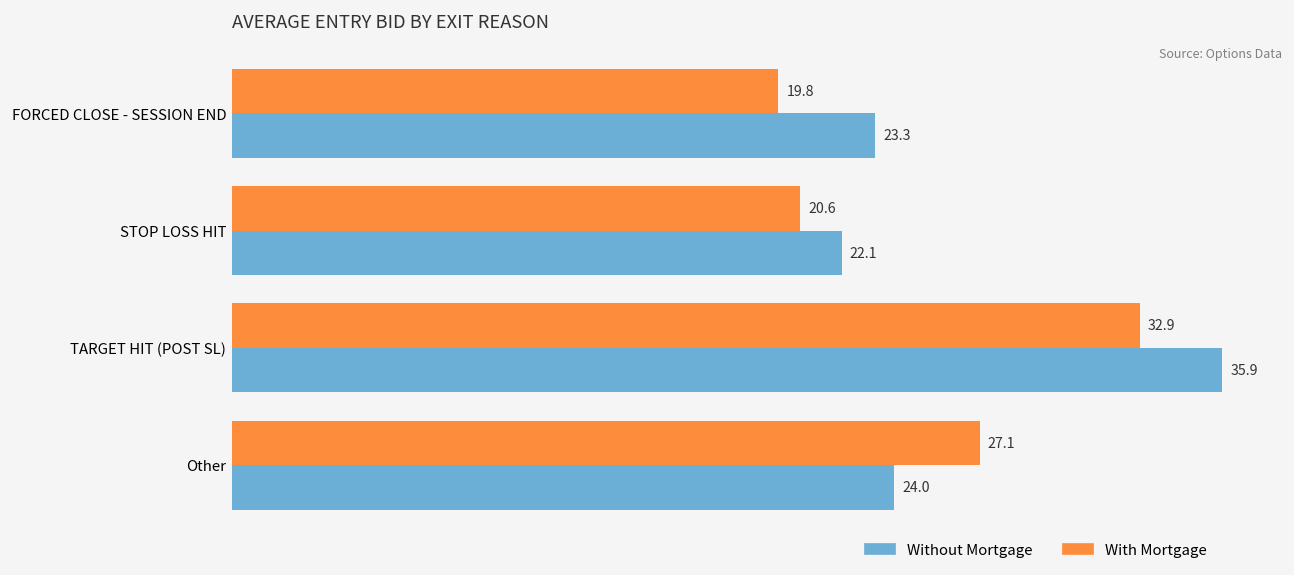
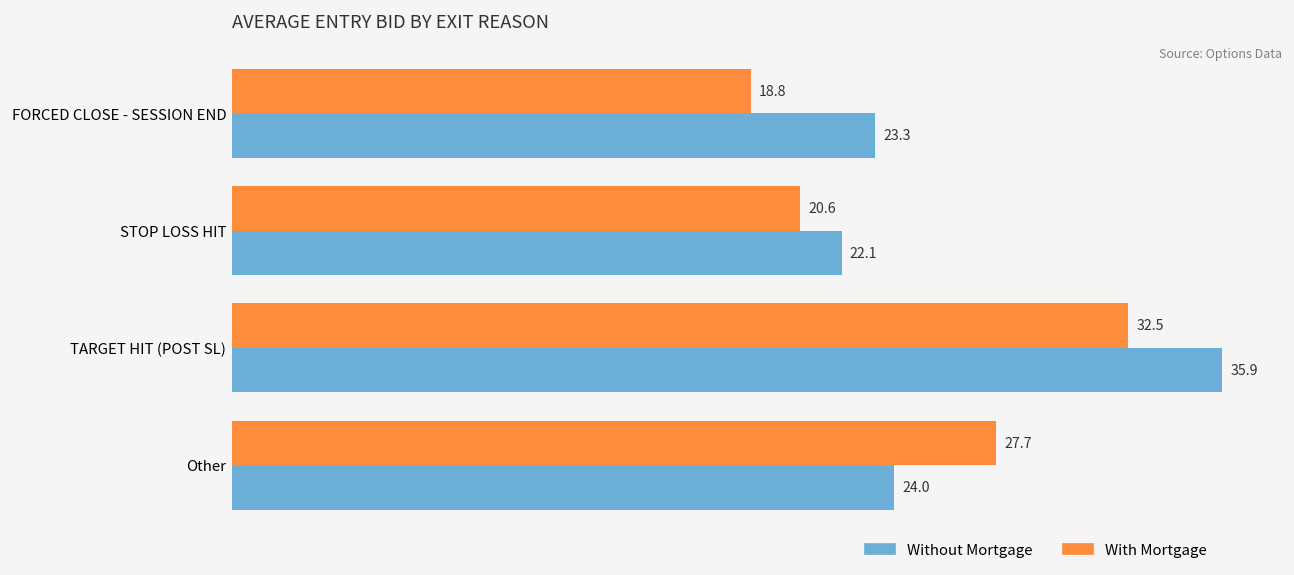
With Mortgage, FORCED CLOSE - SESSION END: 19.8 -> 18.8
With Mortgage, TARGET HIT (POST SL): 32.9 -> 32.5
With Mortgage, Other: 27.1 -> 27.7
